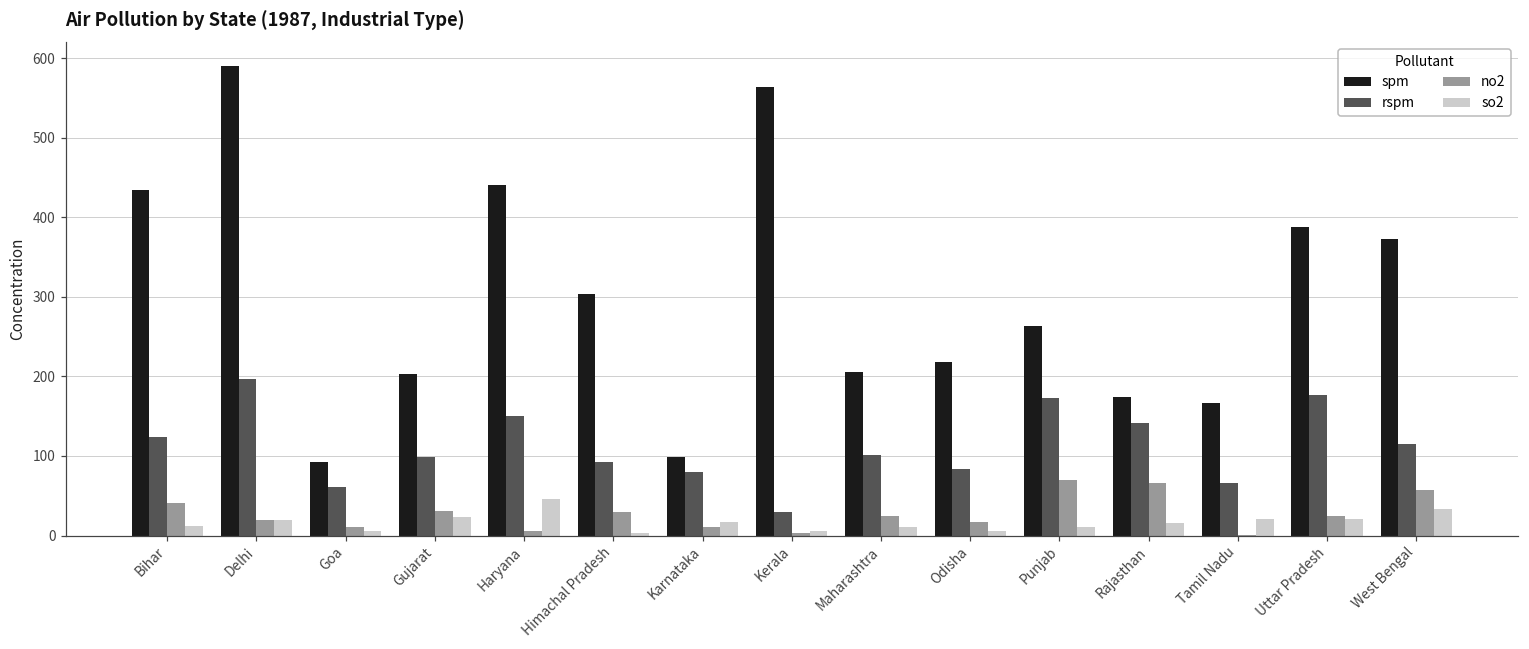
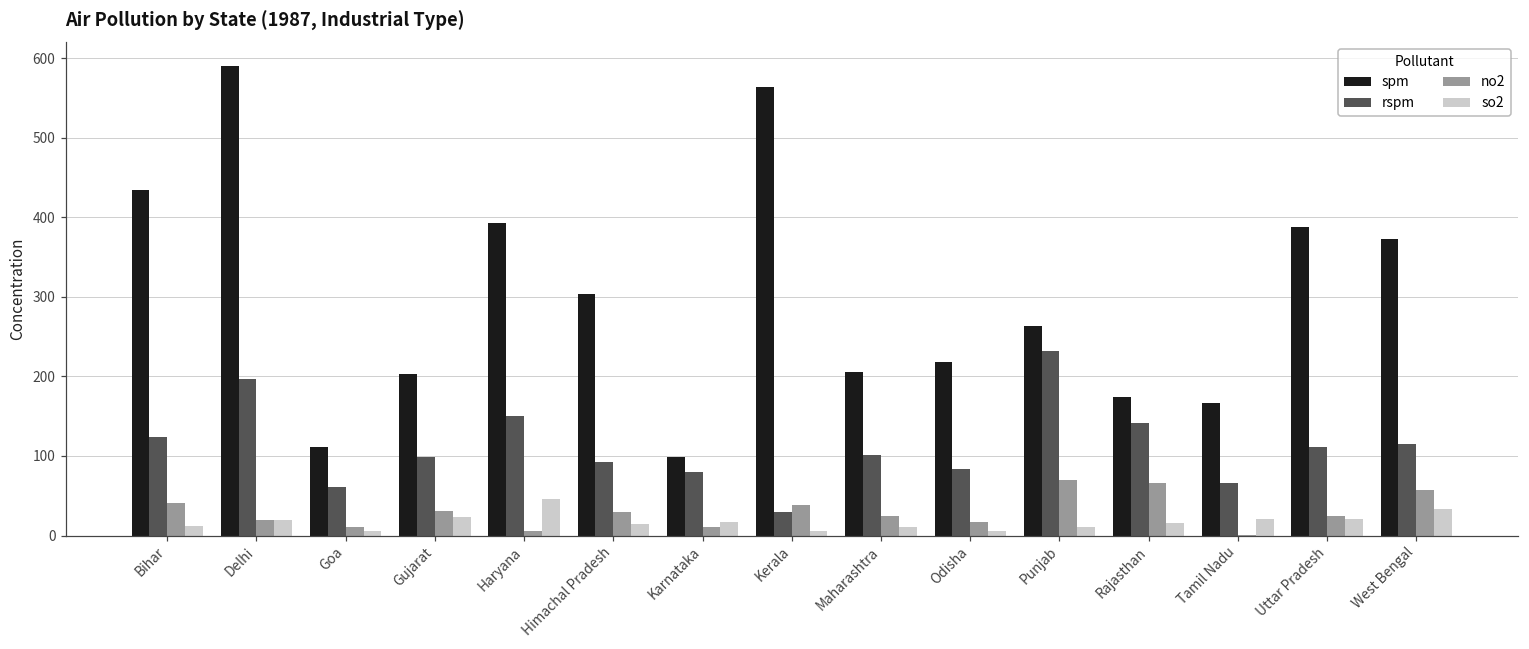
spm, Goa: 90 -> 110
spm, Haryana: 440 -> 390
so2, Himachal Pradesh: 0 -> 10
no2, Kerala: 0 -> 40
rspm, Punjab: 170 -> 230
rspm, Uttar Pradesh: 180 -> 110
